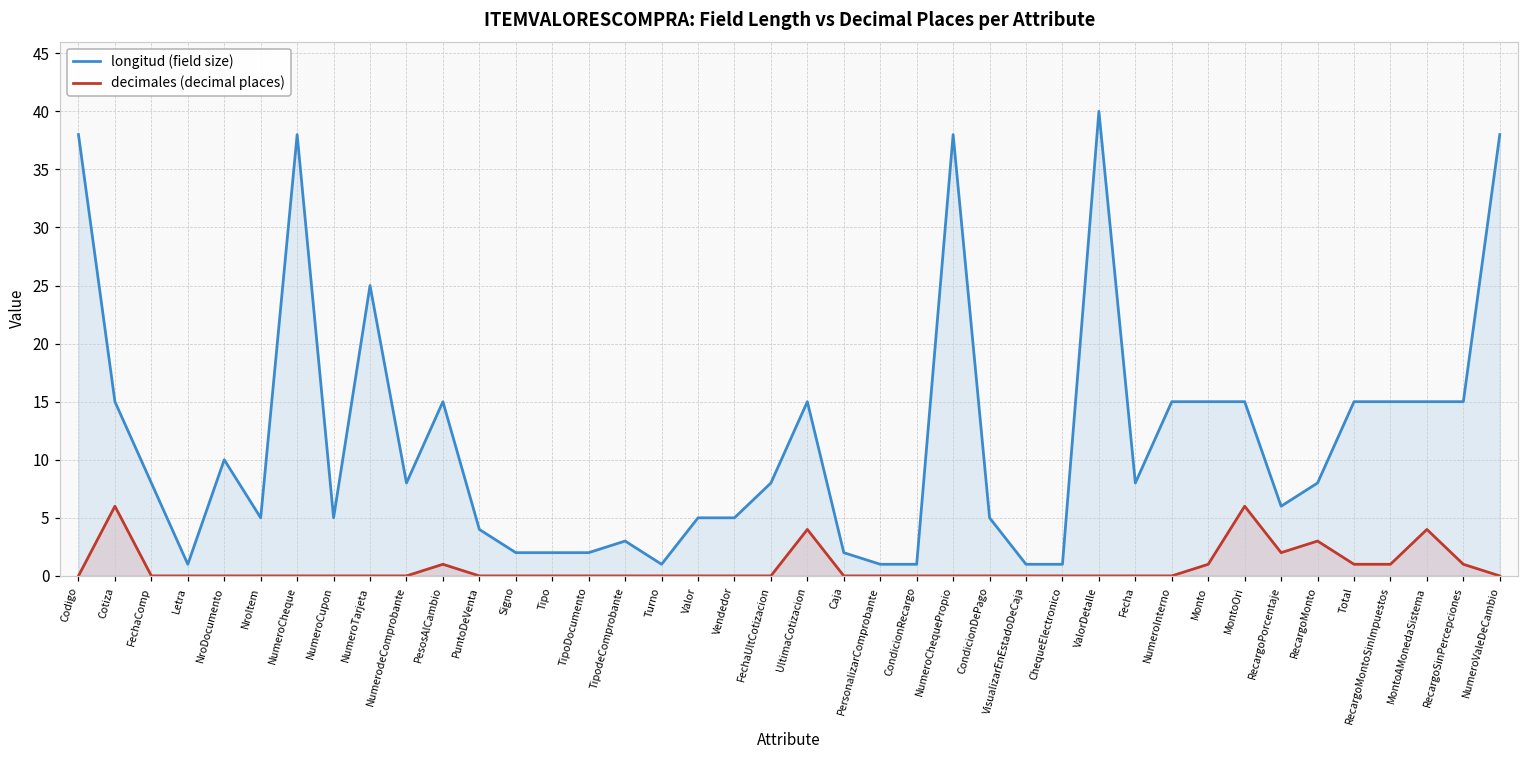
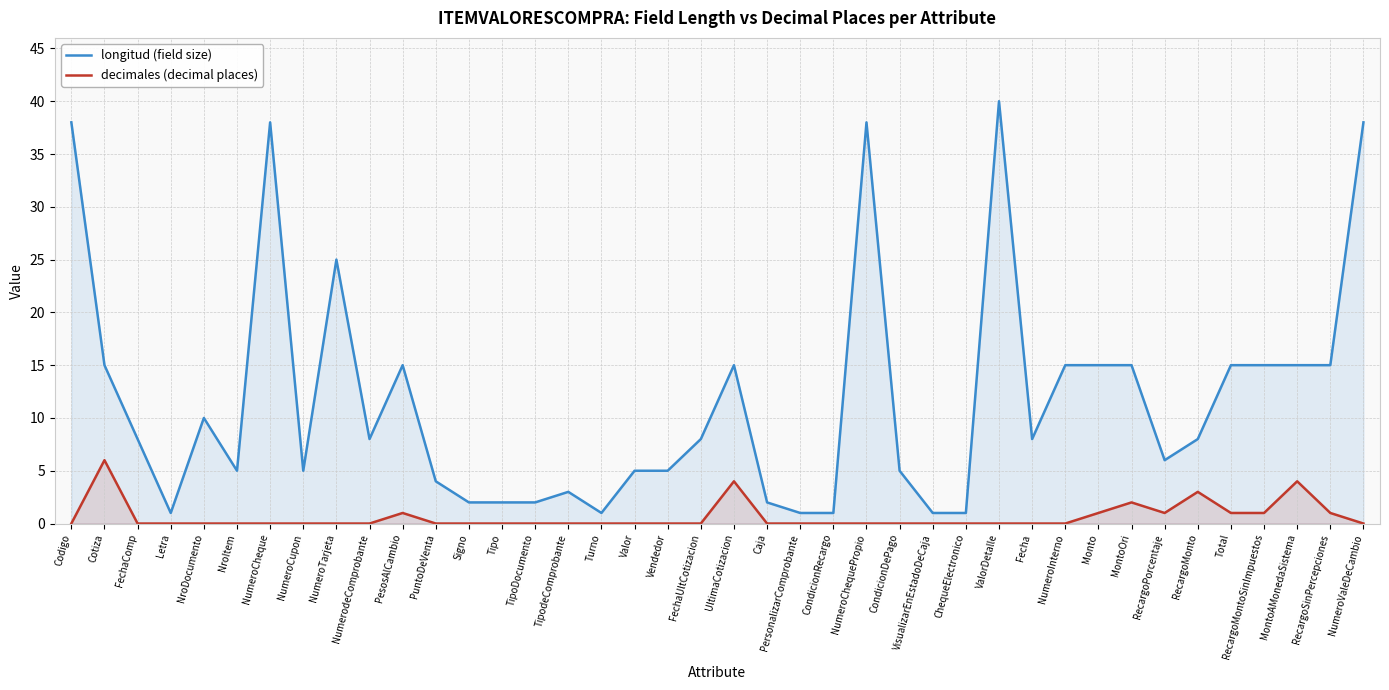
decimales (decimal places), MontoOri: 6 -> 2
decimales (decimal places), RecargoPorcentaje: 2 -> 1
